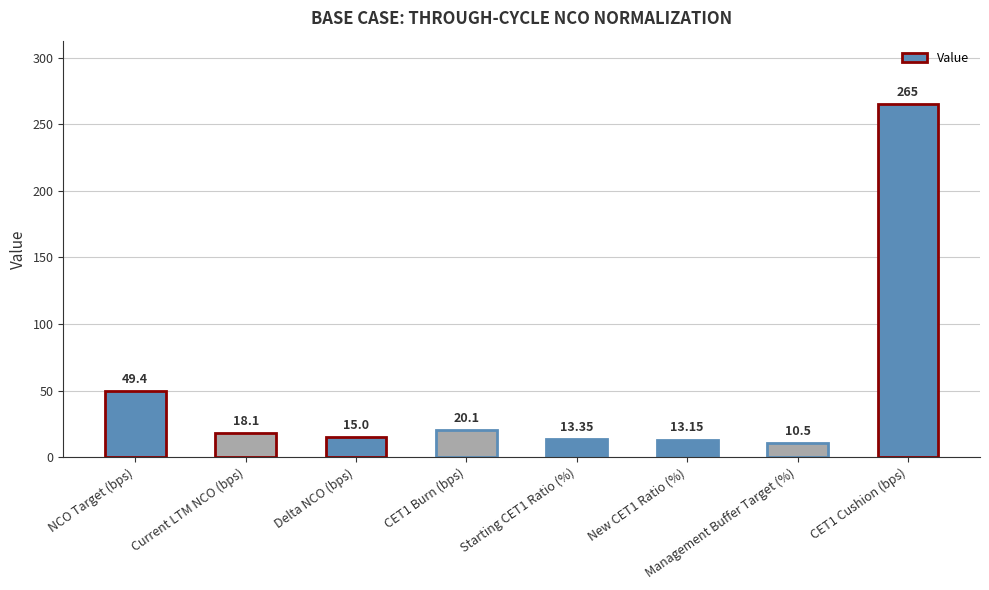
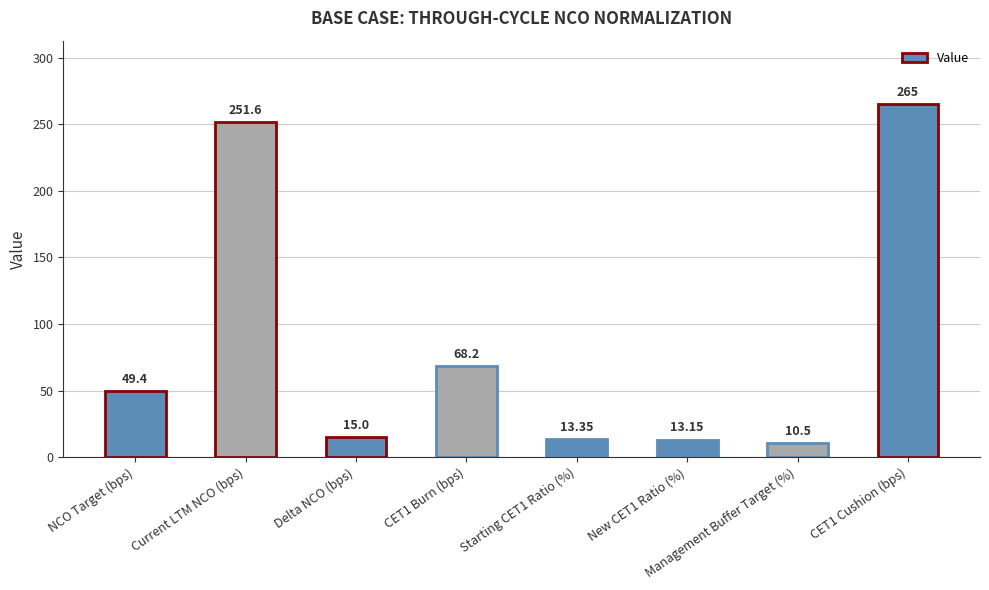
Current LTM NCO (bps): 18.1 -> 251.6
CET1 Burn (bps): 20.1 -> 68.2
